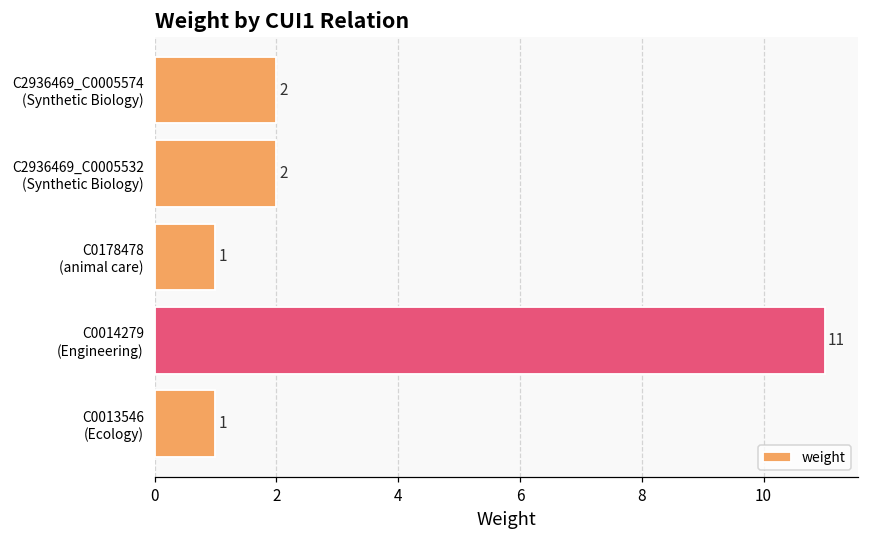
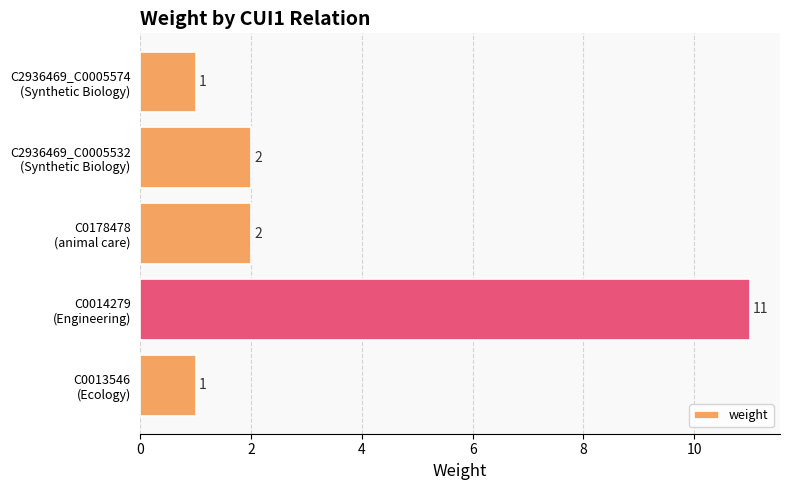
C2936469_C0005574 (Synthetic Biology): 2 -> 1
C0178478 (animal care): 1 -> 2
